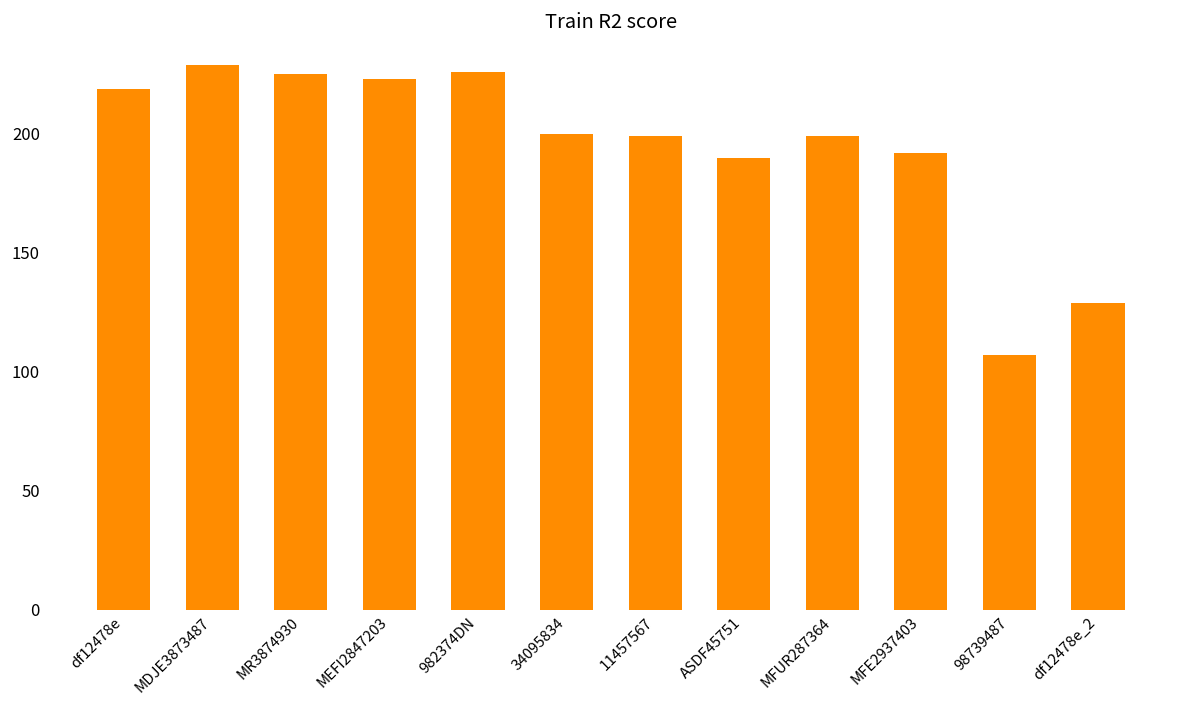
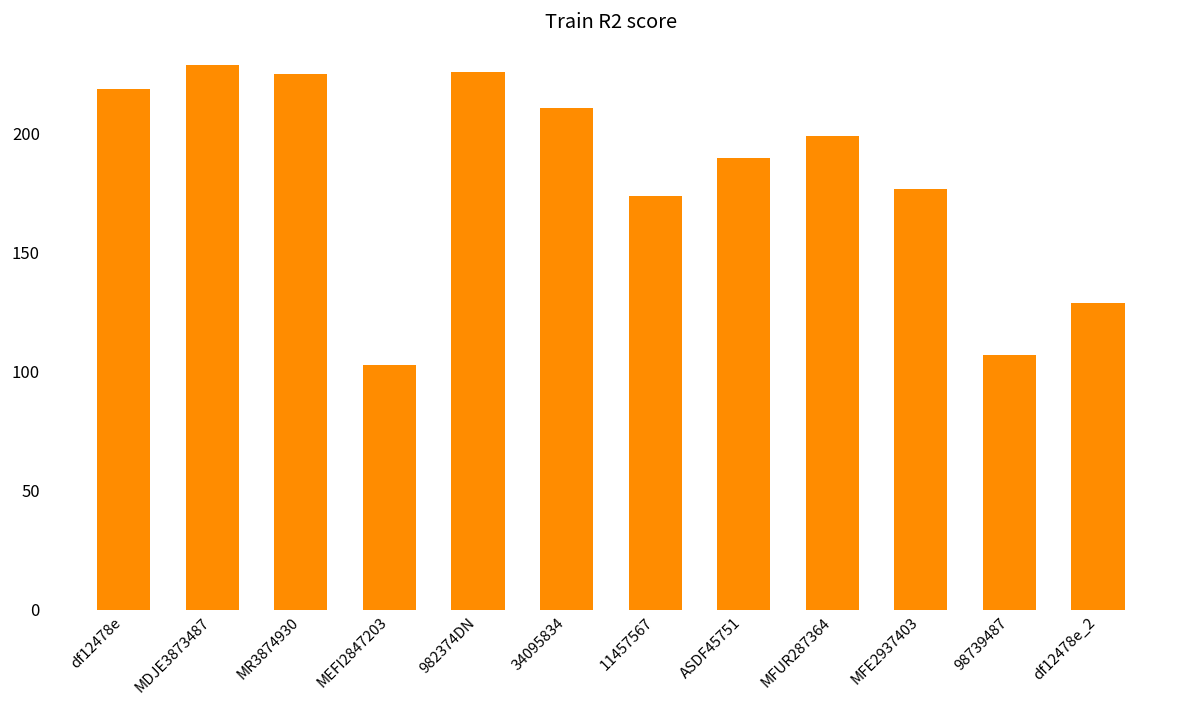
MEFI2847203: 223 -> 103
34095834: 200 -> 211
11457567: 199 -> 174
MFE2937403: 192 -> 177
